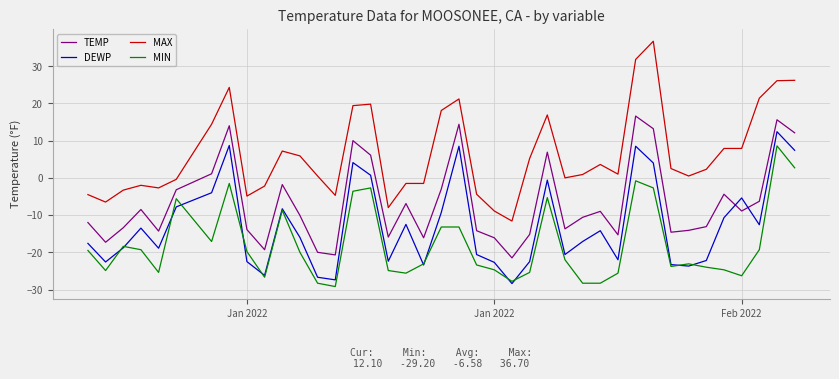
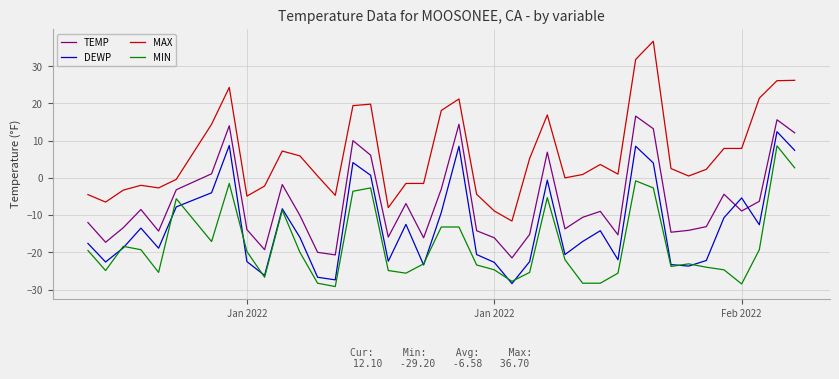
MIN, Feb 2022: -26 -> -29
